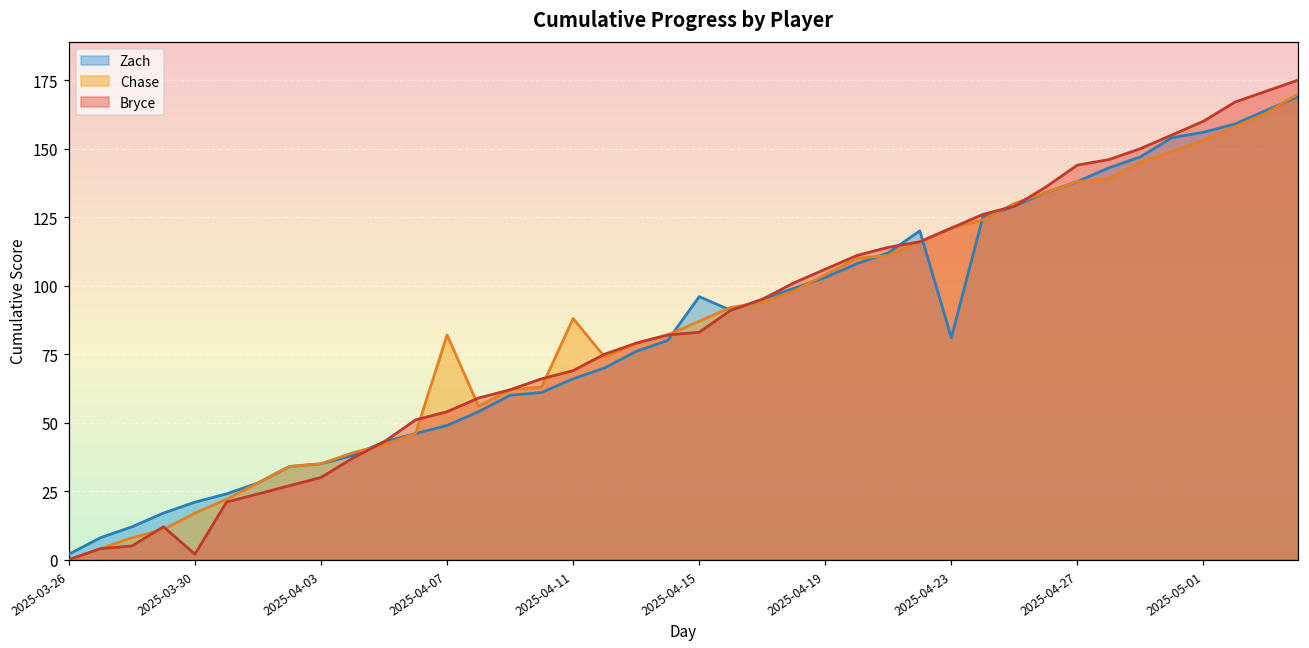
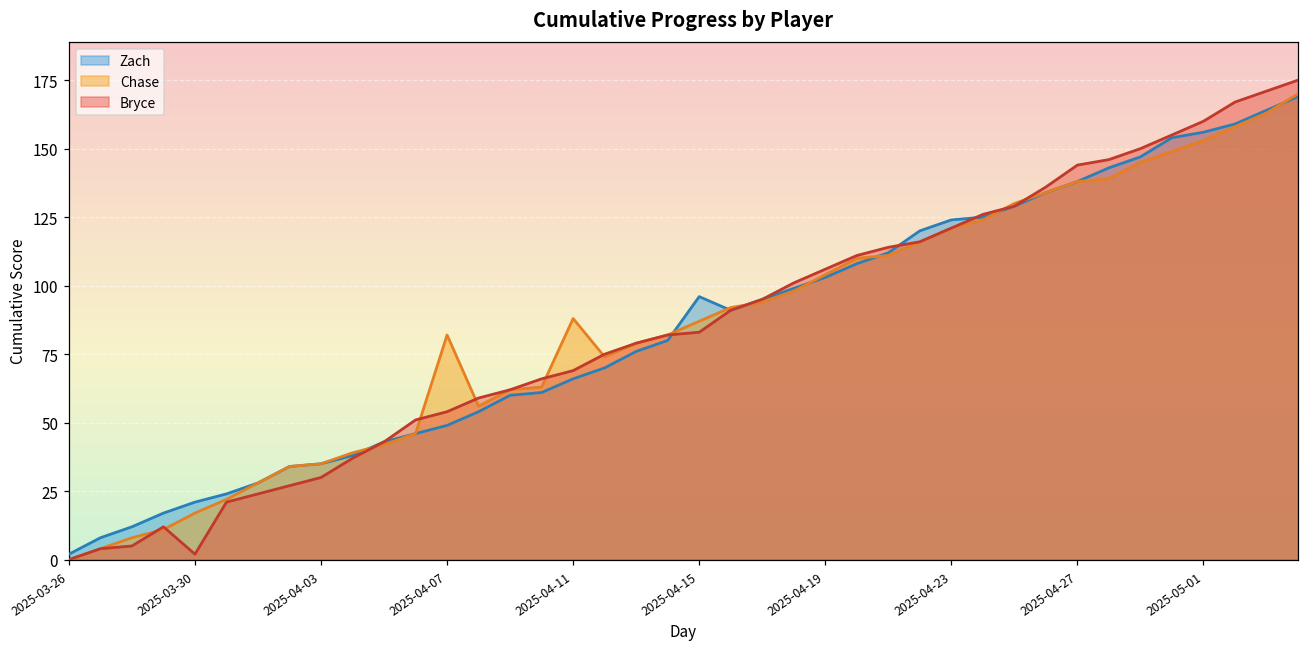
Zach, 2025-04-23: 81 -> 124
